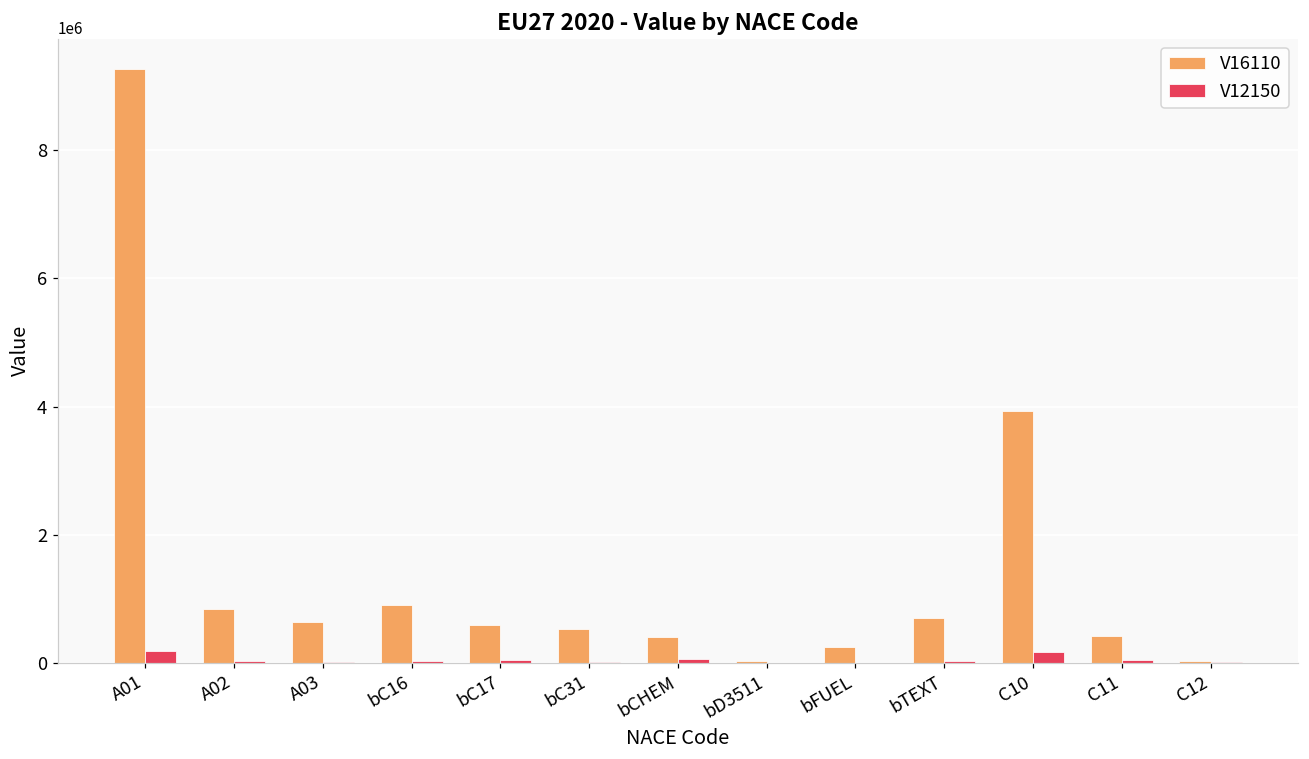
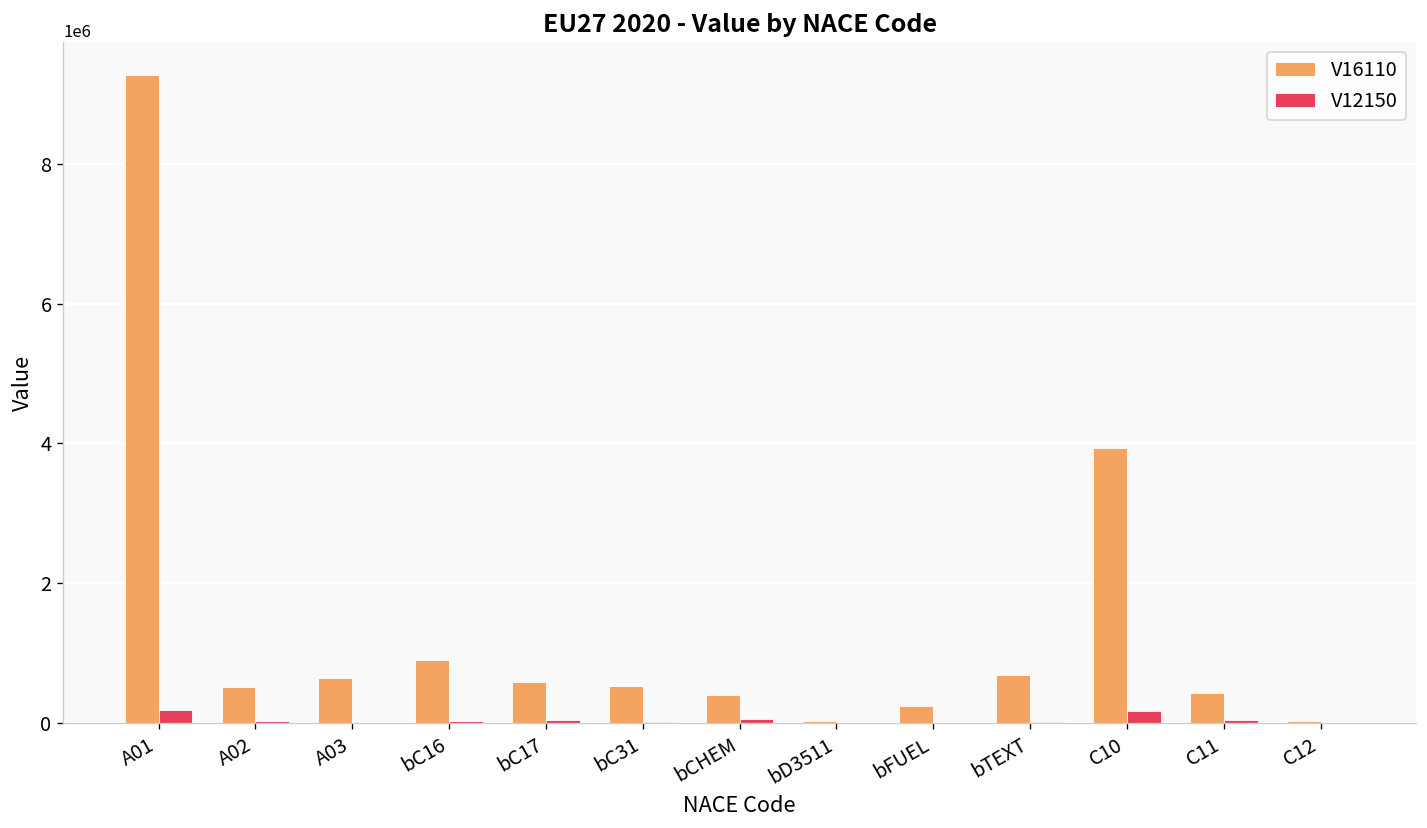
V16110, A02: 800000 -> 500000
